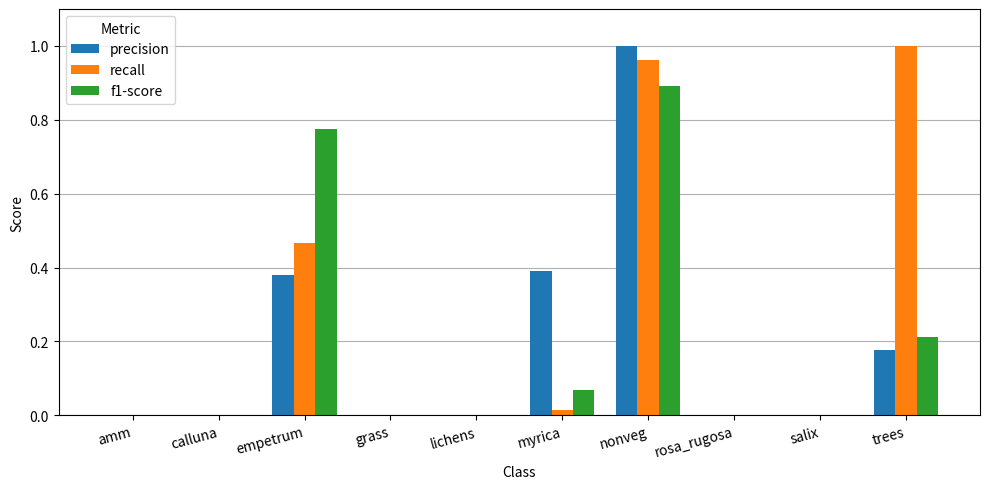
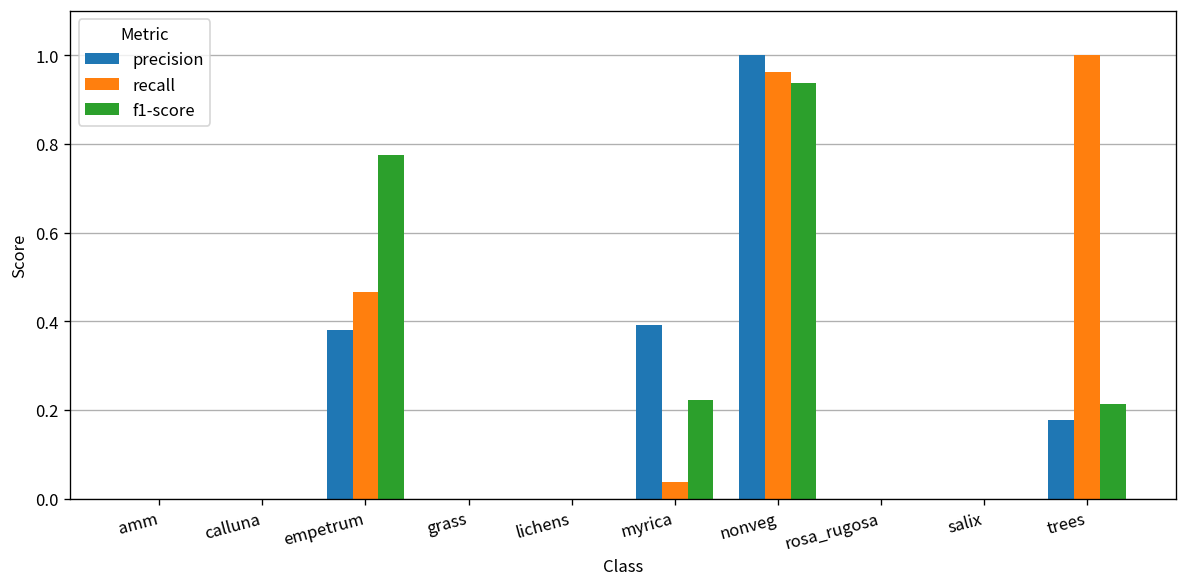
recall, myrica: 0.01 -> 0.04
f1-score, myrica: 0.07 -> 0.22
f1-score, nonveg: 0.89 -> 0.94
